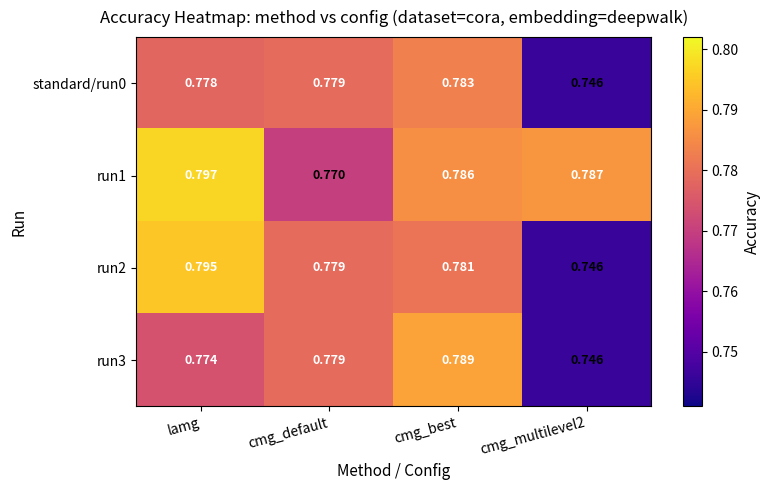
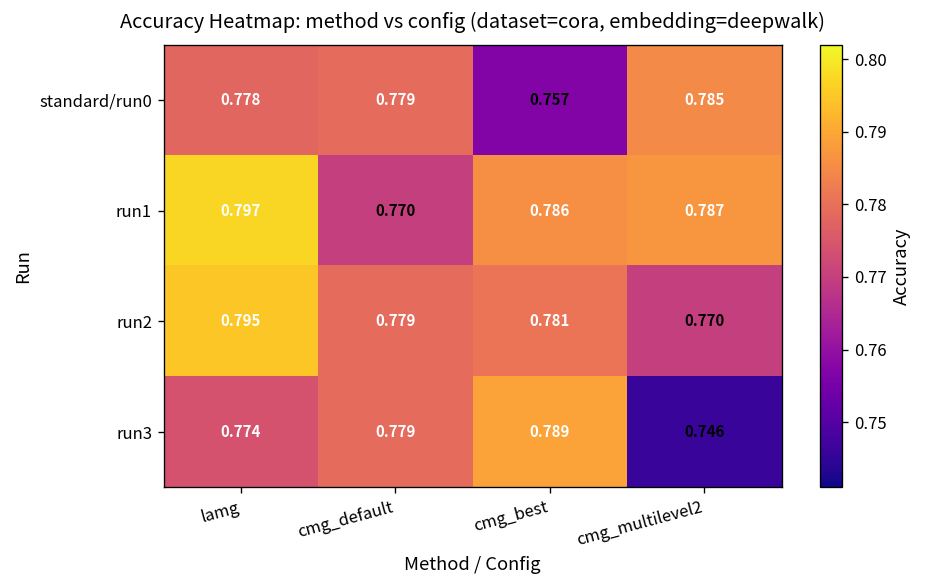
standard/run0, cmg_best: 0.783 -> 0.757
standard/run0, cmg_multilevel2: 0.746 -> 0.785
run2, cmg_multilevel2: 0.746 -> 0.770
